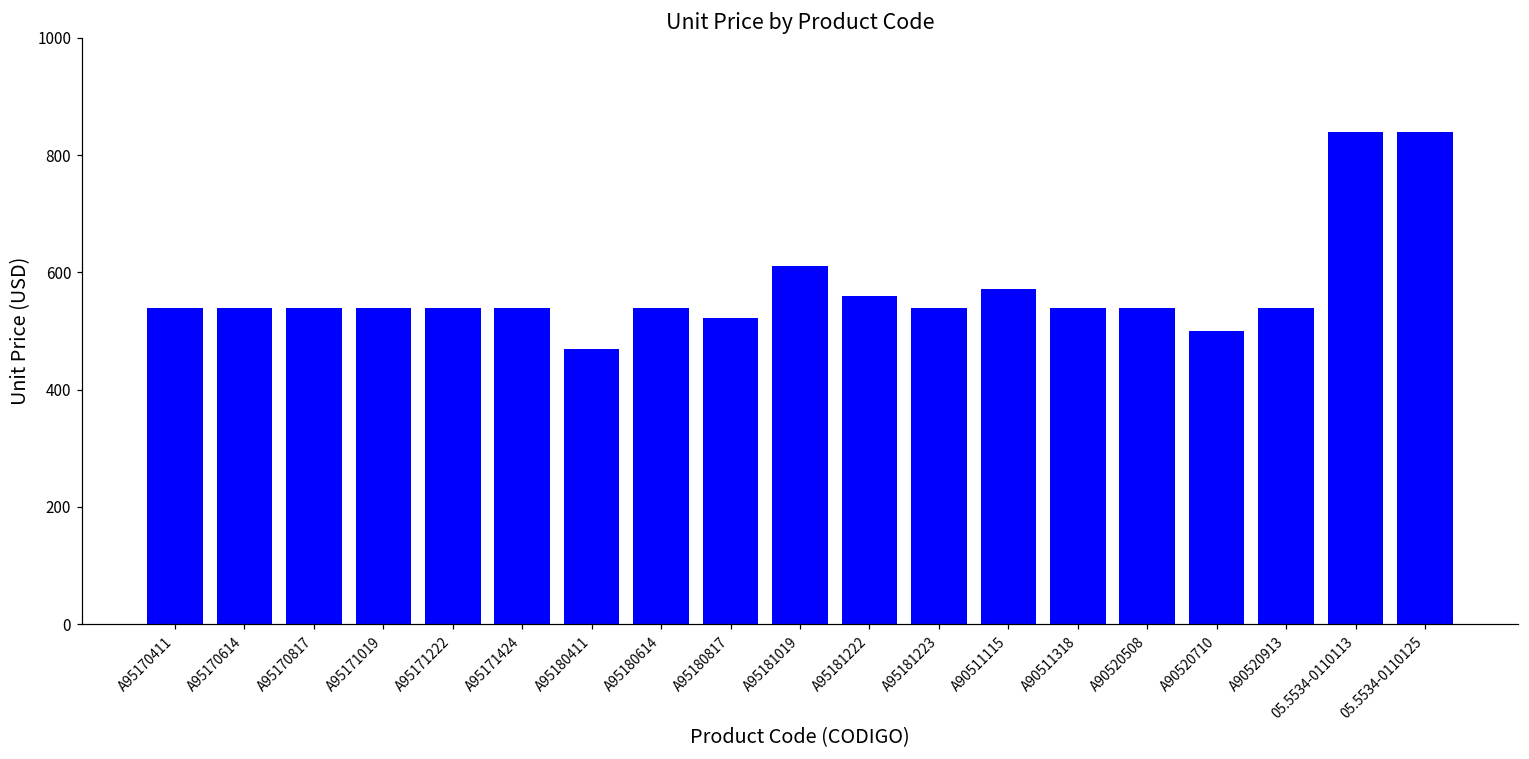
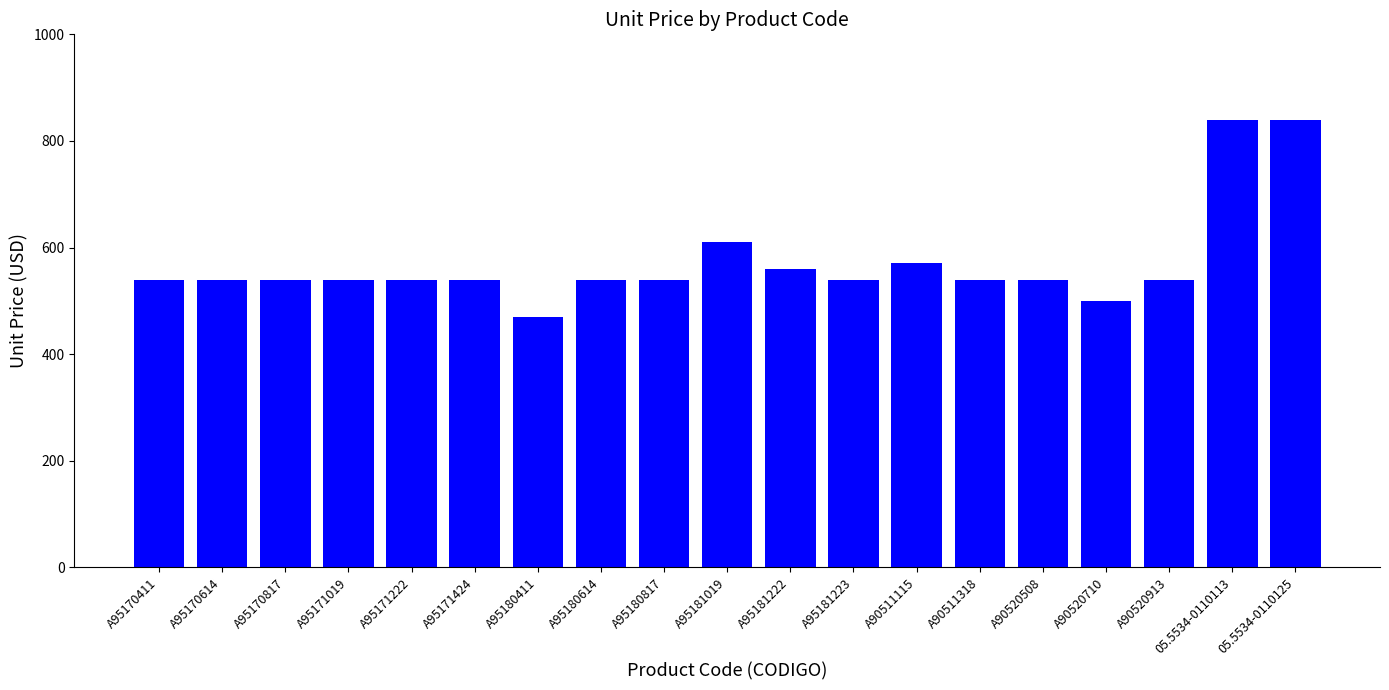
A95180817: 520 -> 540
